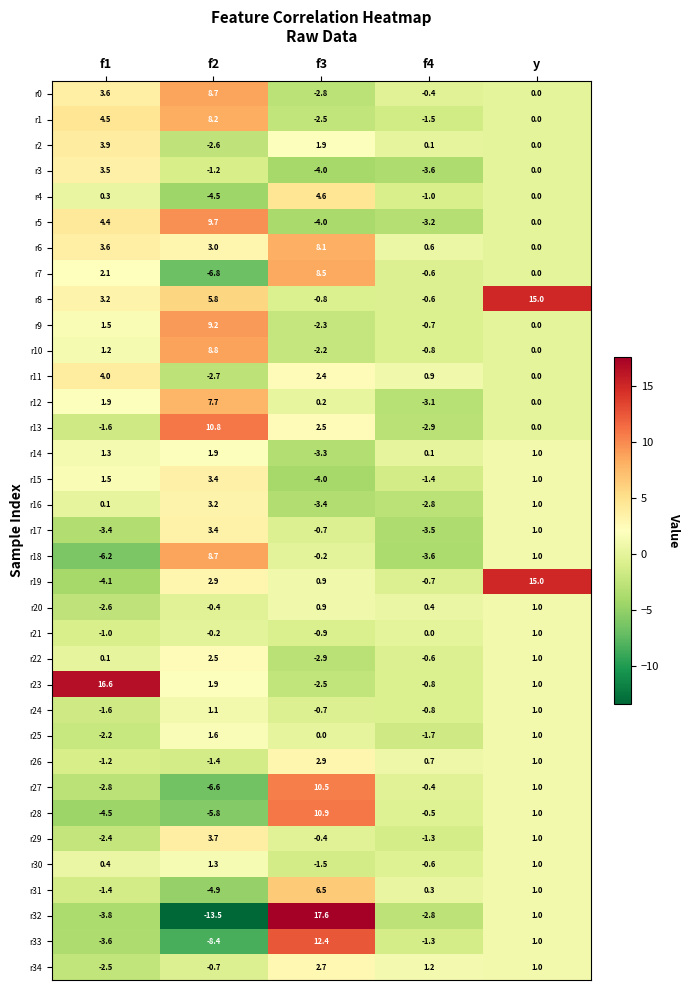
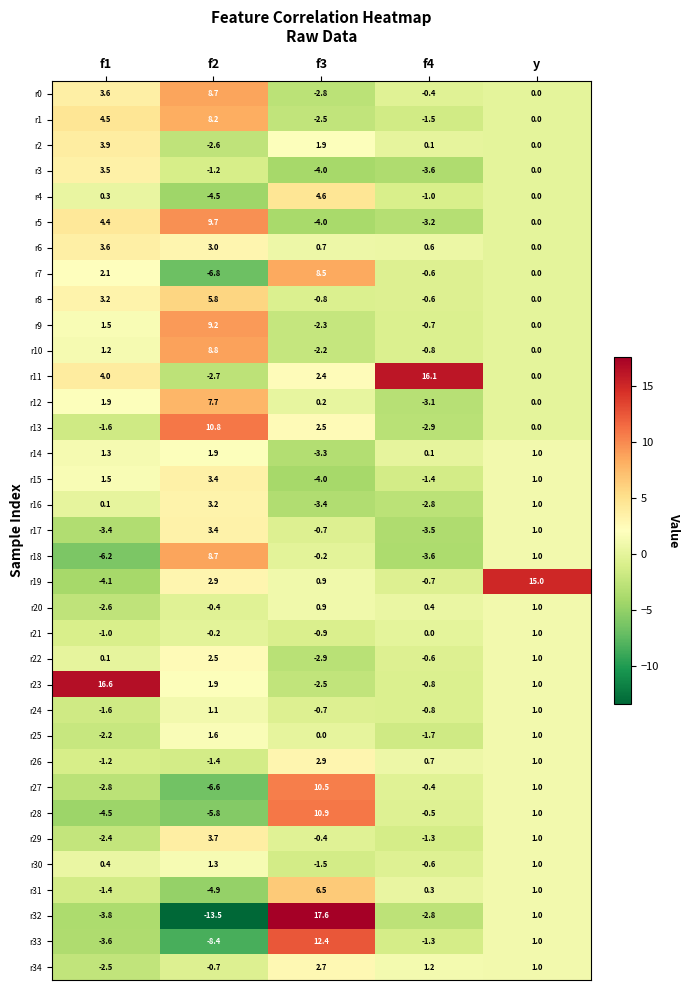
r6, f3: 8.1 -> 0.7
r8, y: 15.0 -> 0.0
r11, f4: 0.9 -> 16.1
